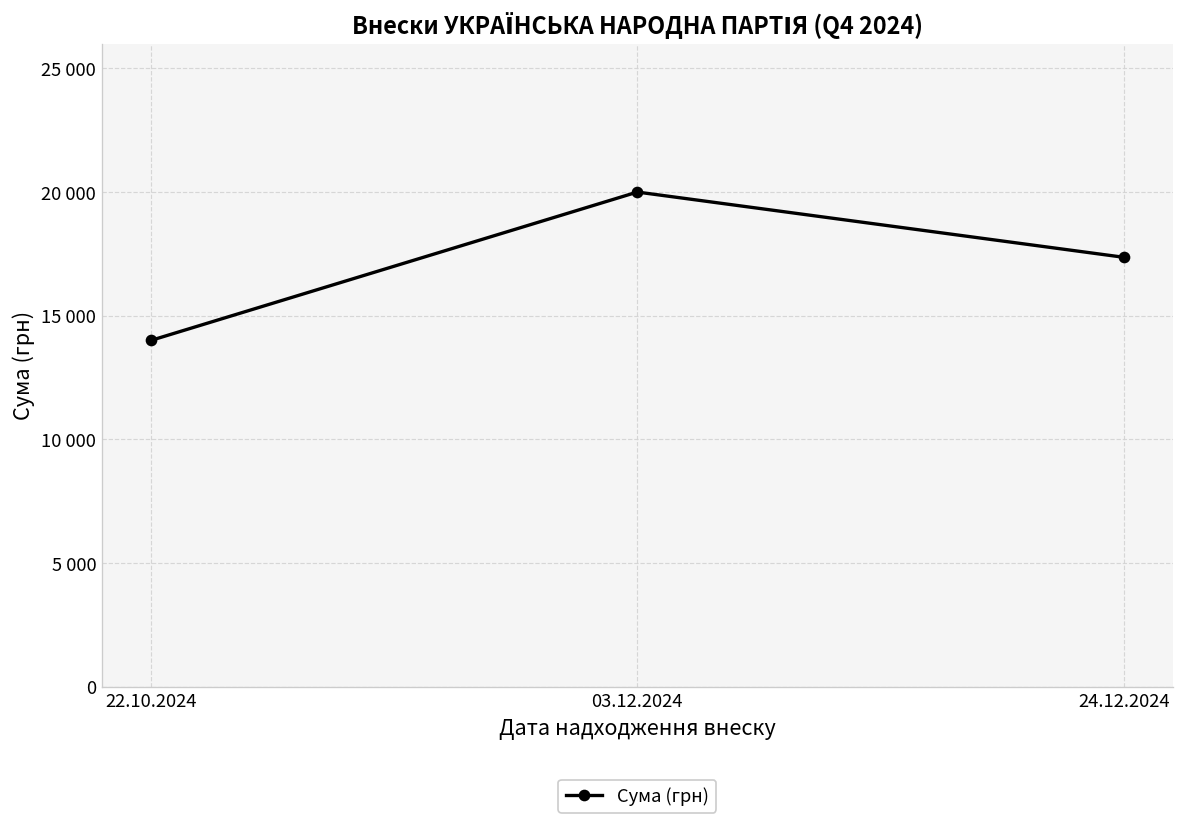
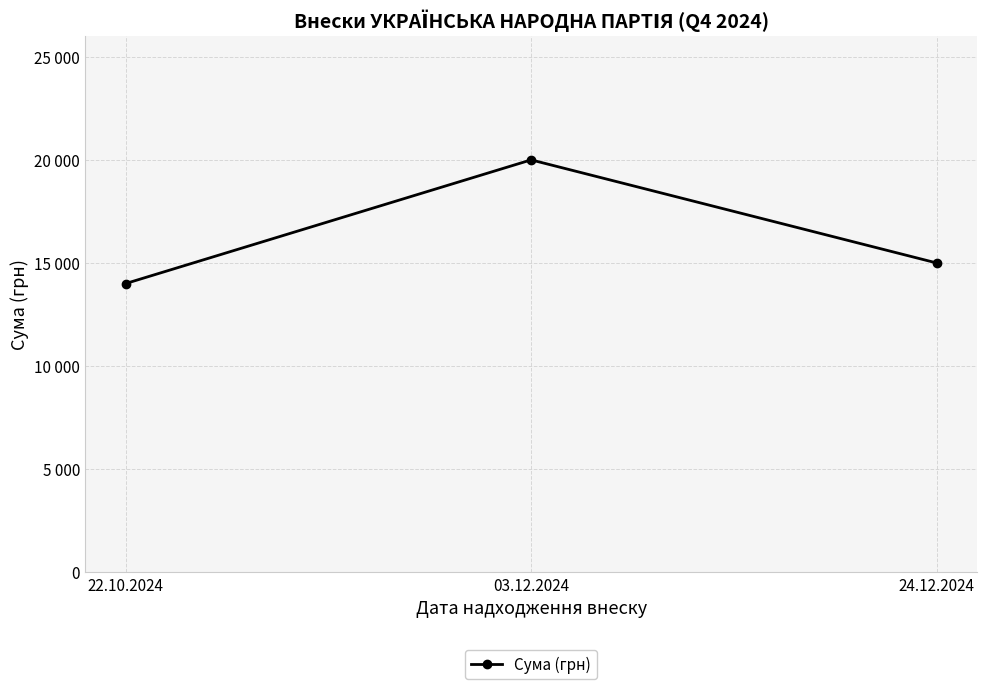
24.12.2024: 17400 -> 15000
